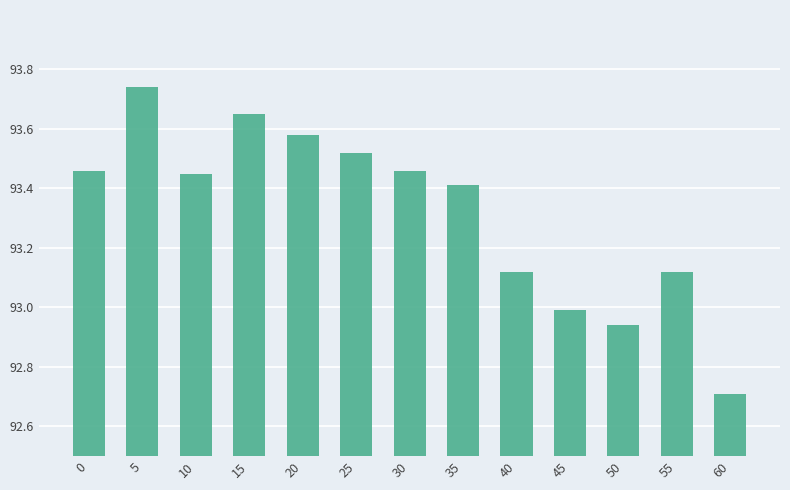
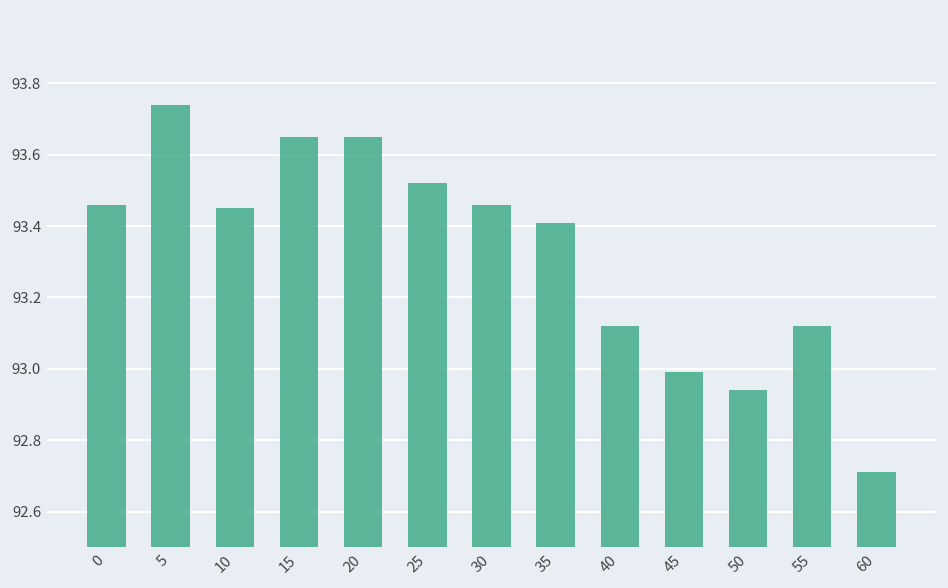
20: 93.58 -> 93.65
